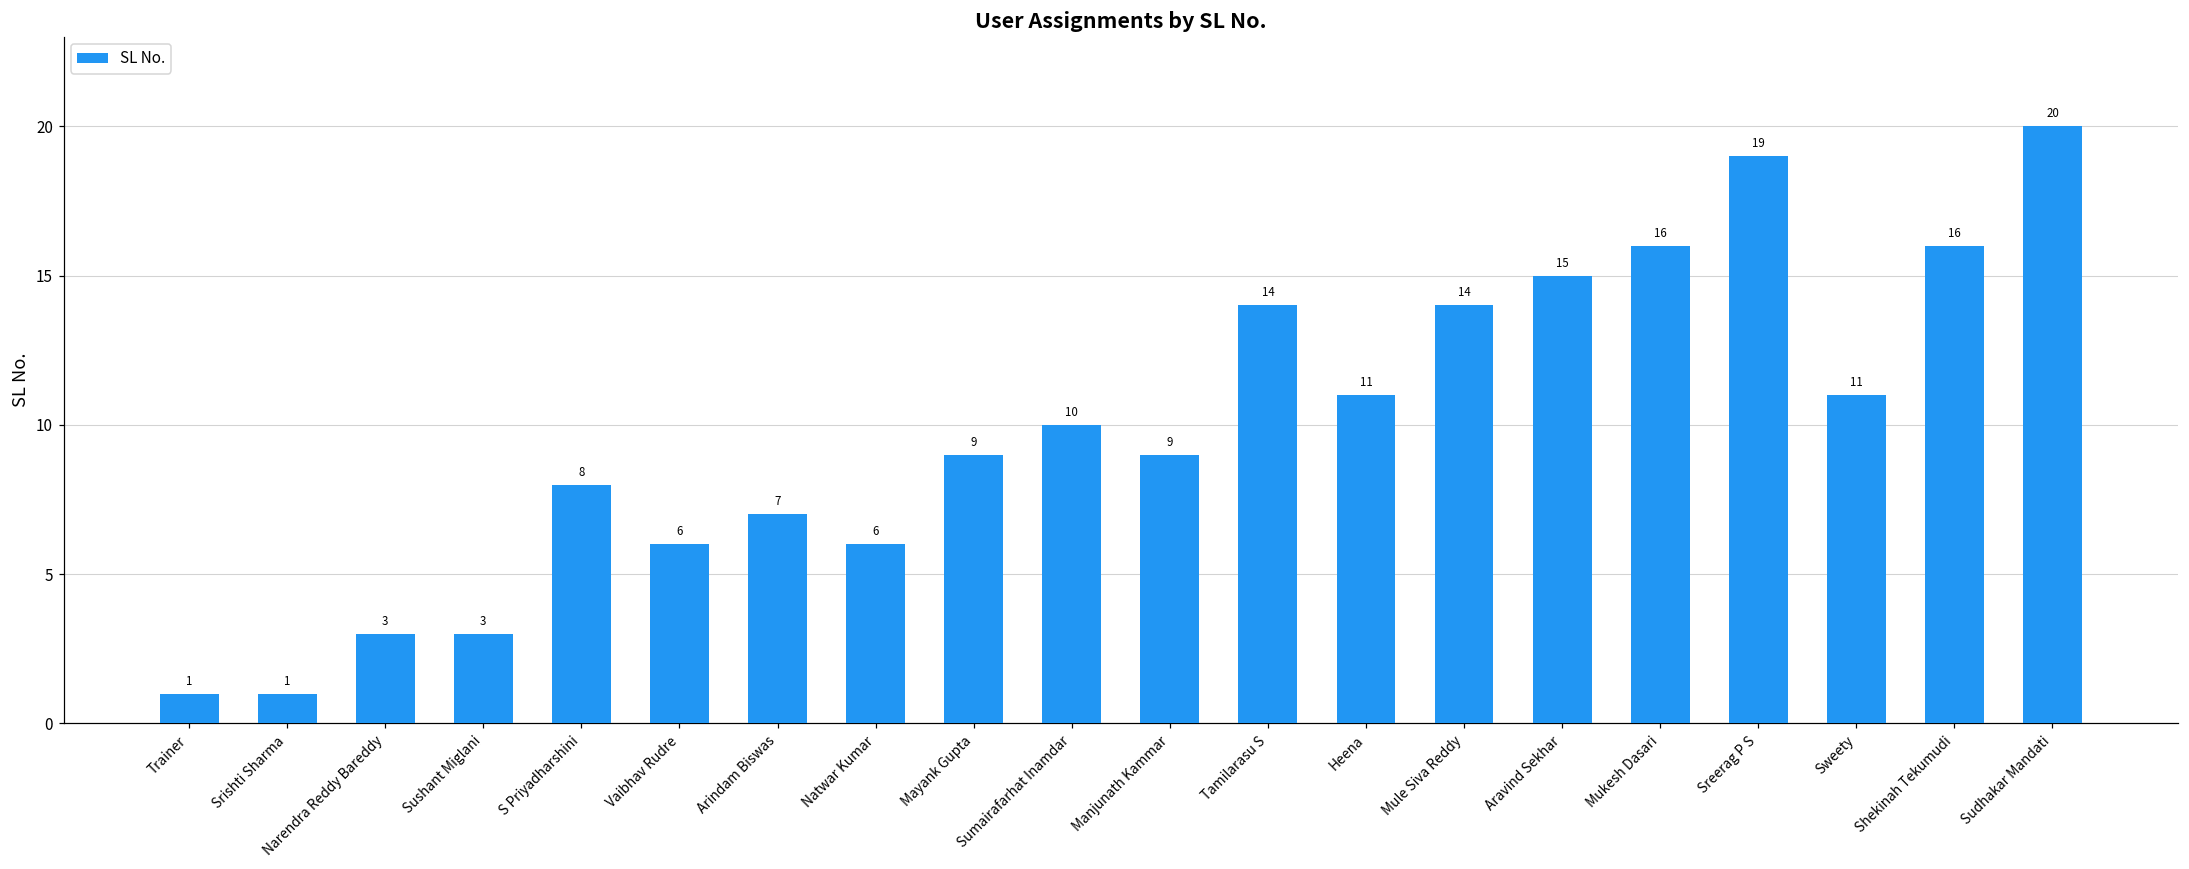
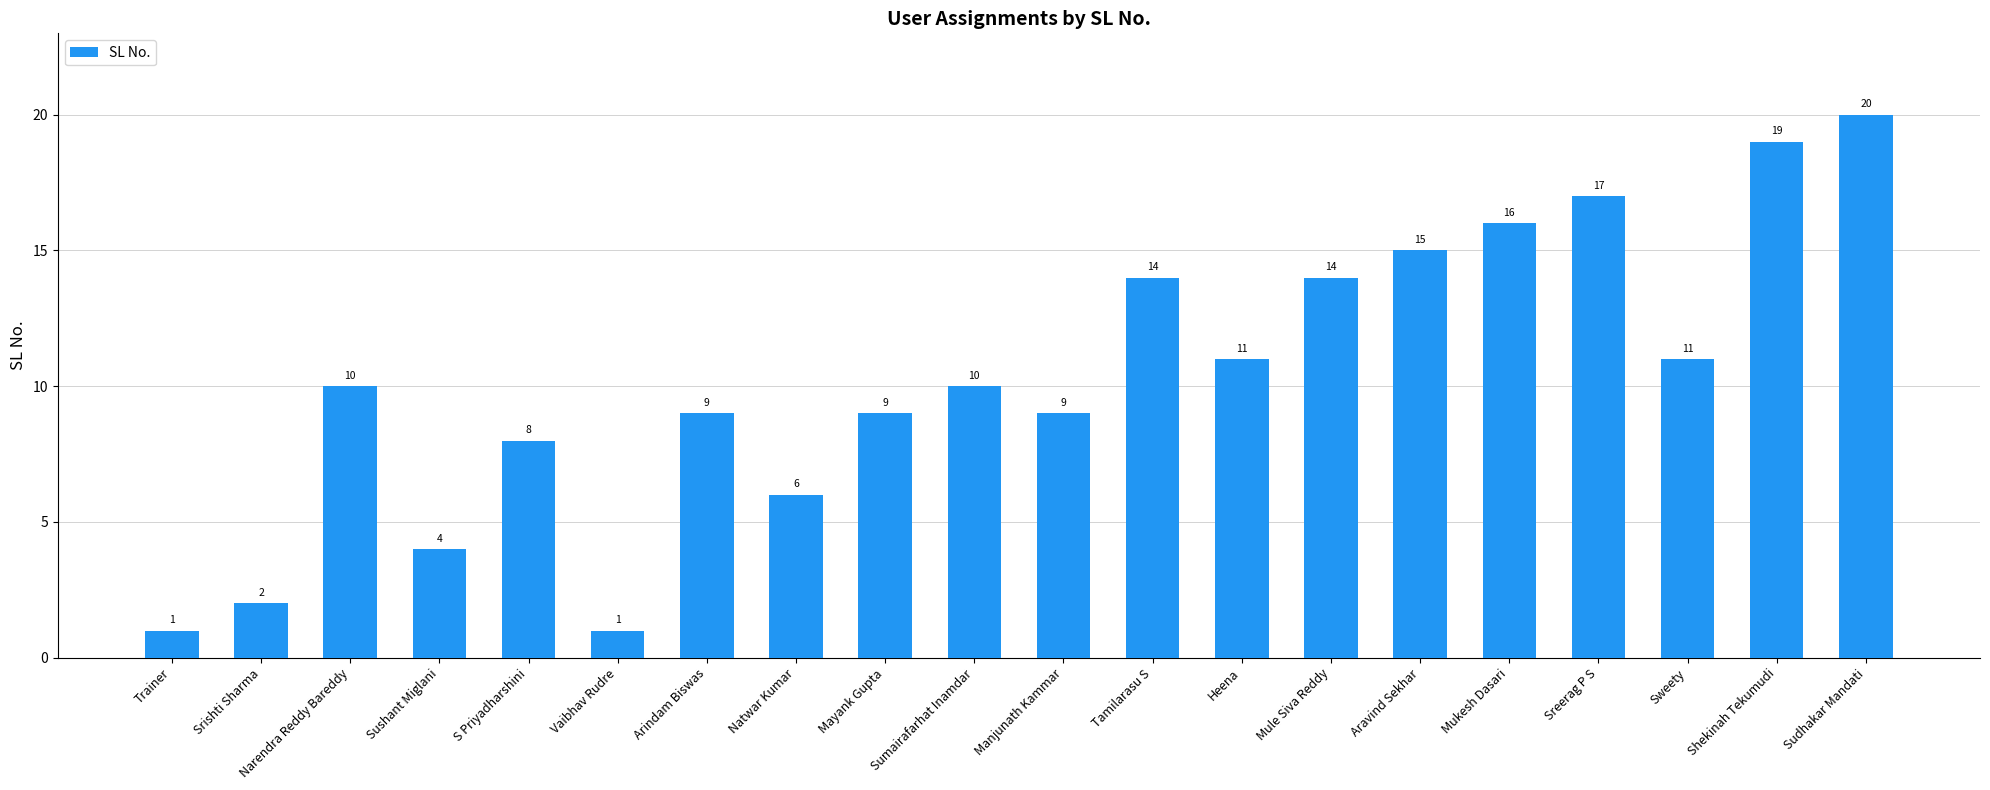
Srishti Sharma: 1 -> 2
Narendra Reddy Bareddy: 3 -> 10
Sushant Miglani: 3 -> 4
Vaibhav Rudre: 6 -> 1
Arindam Biswas: 7 -> 9
Sreerag P S: 19 -> 17
Shekinah Tekumudi: 16 -> 19
